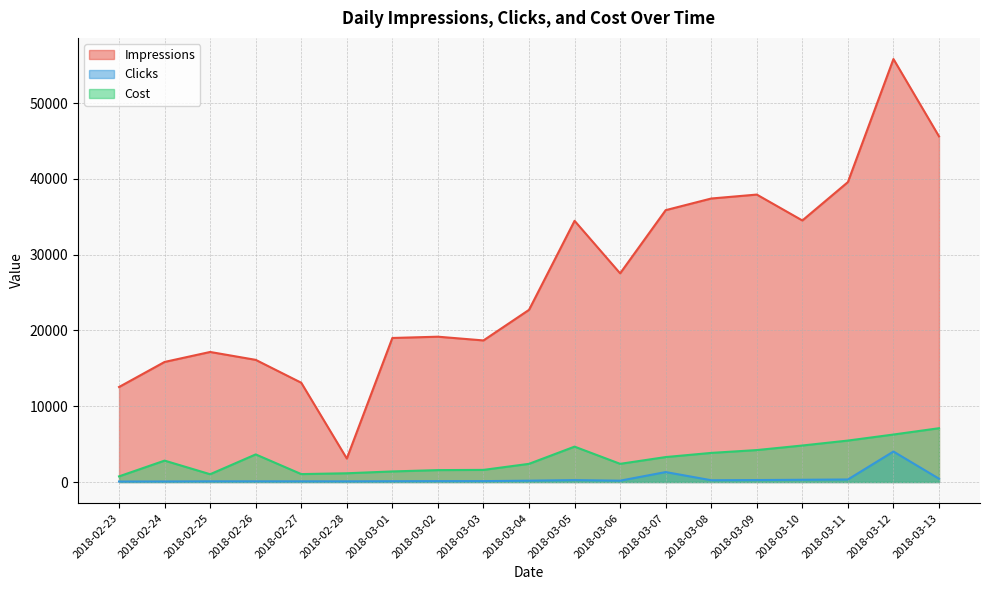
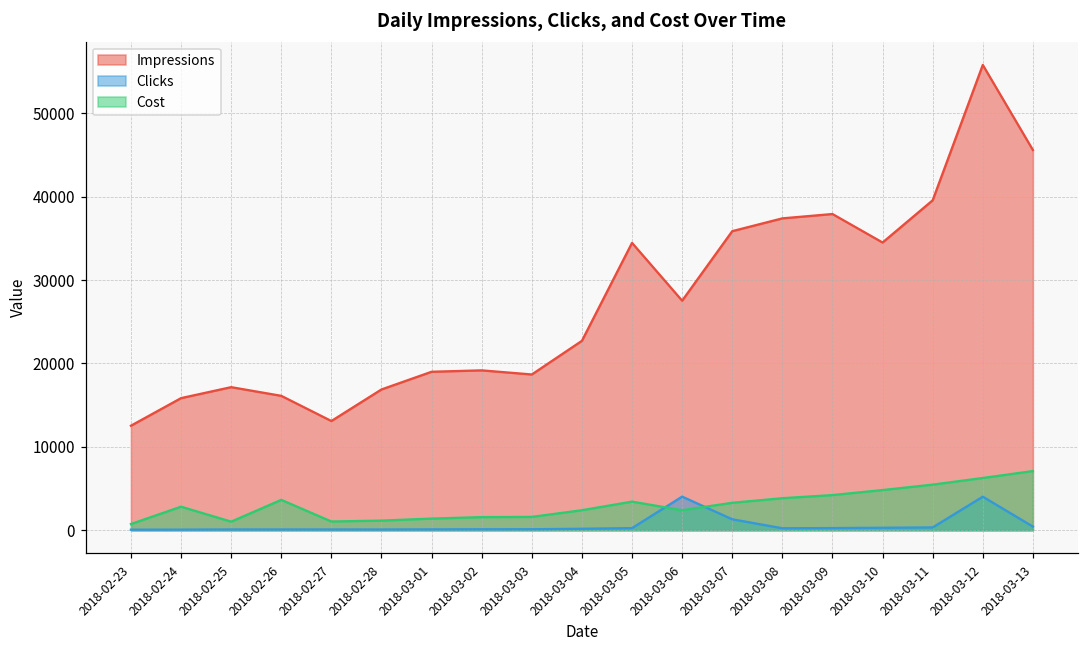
Impressions, 2018-02-28: 3000 -> 17000
Cost, 2018-03-05: 5000 -> 3000
Clicks, 2018-03-06: 0 -> 4000
